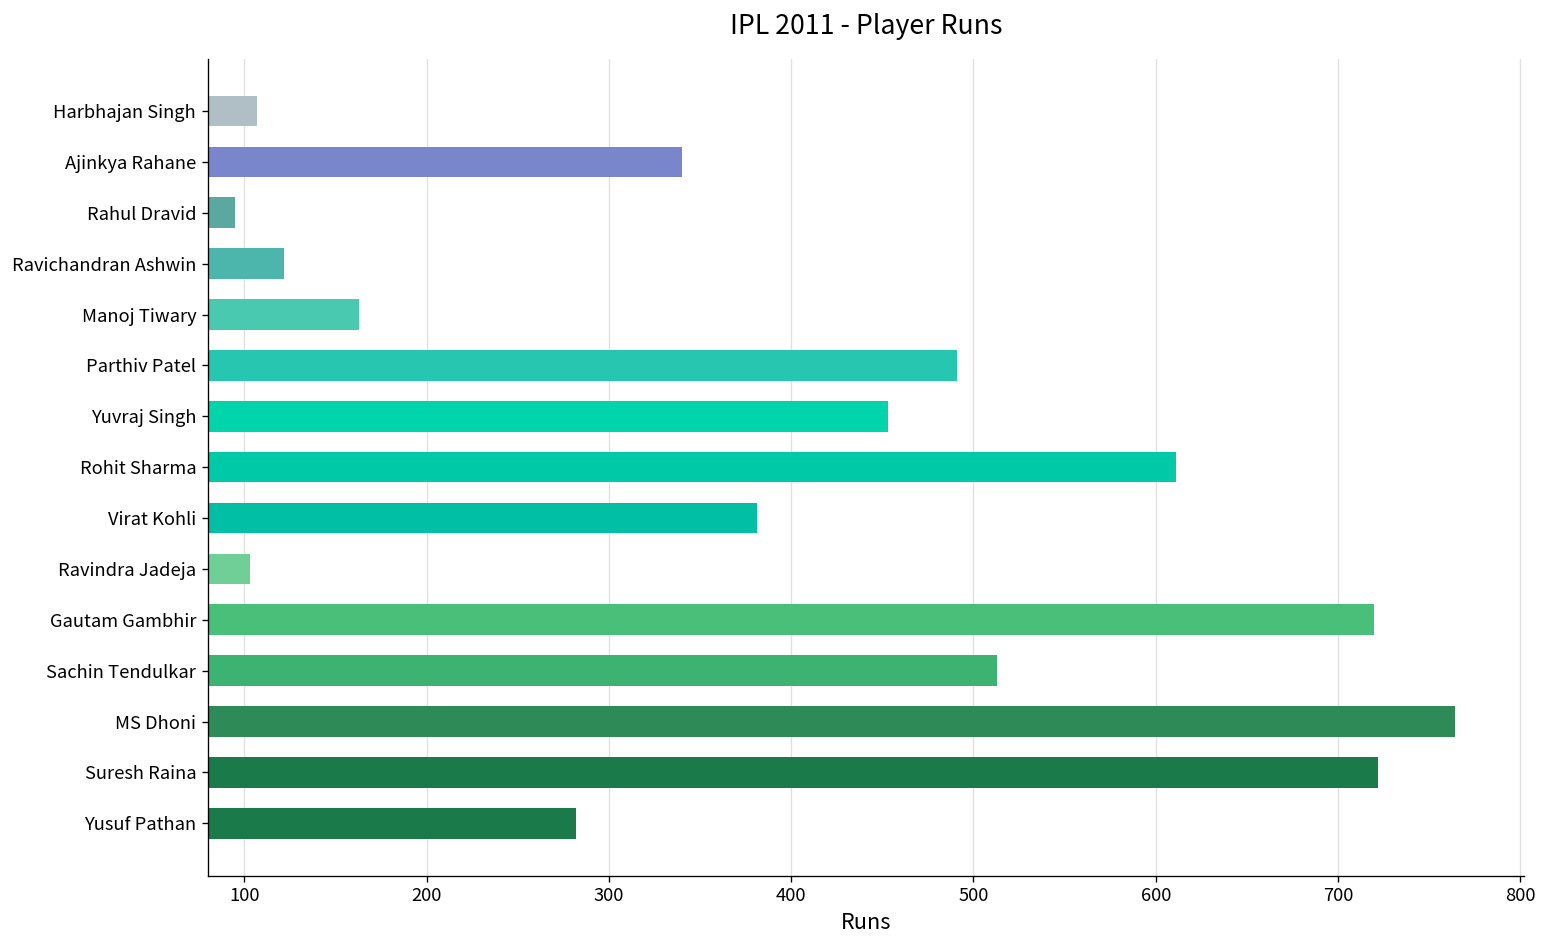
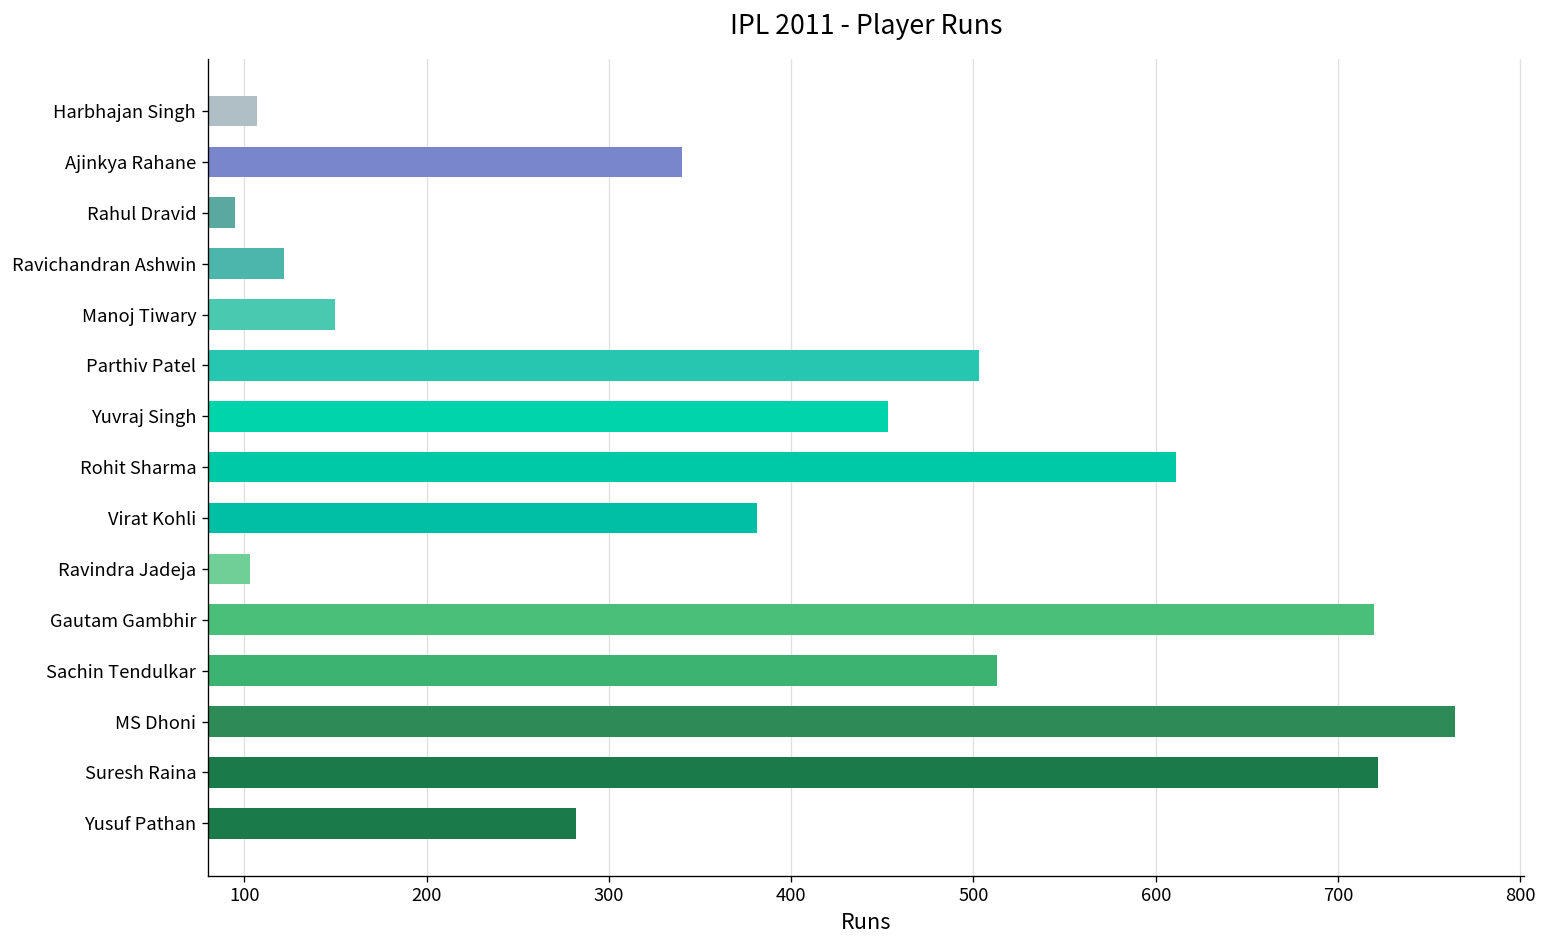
Manoj Tiwary: 163 -> 150
Parthiv Patel: 491 -> 503
